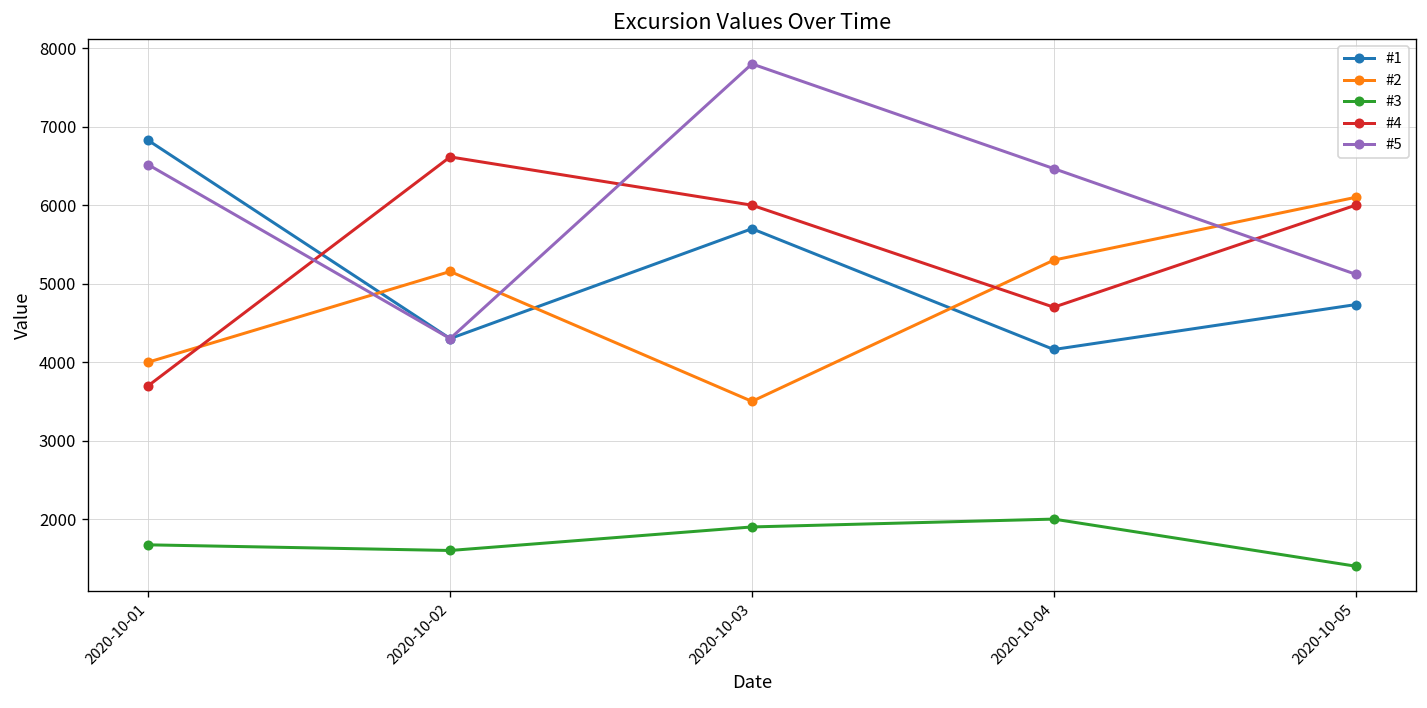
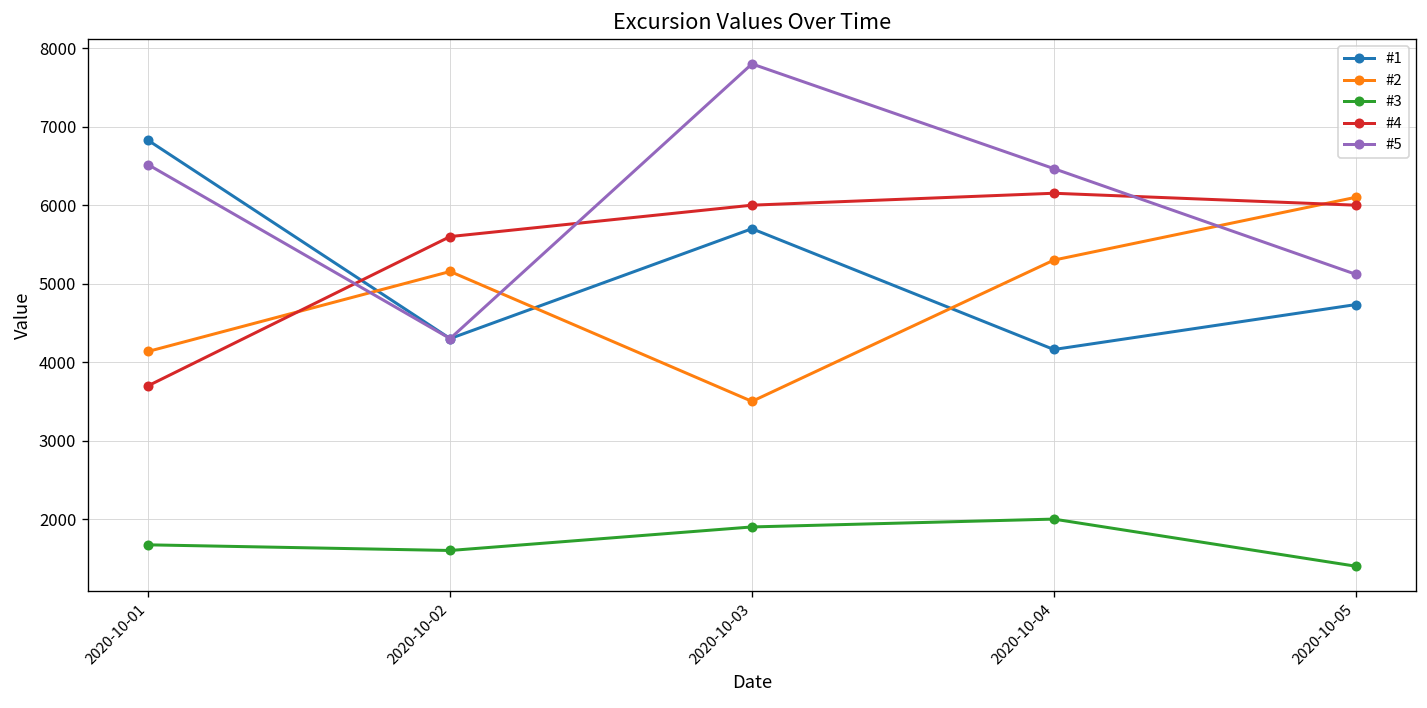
#2, 2020-10-01: 4000 -> 4100
#4, 2020-10-02: 6600 -> 5600
#4, 2020-10-04: 4700 -> 6200
